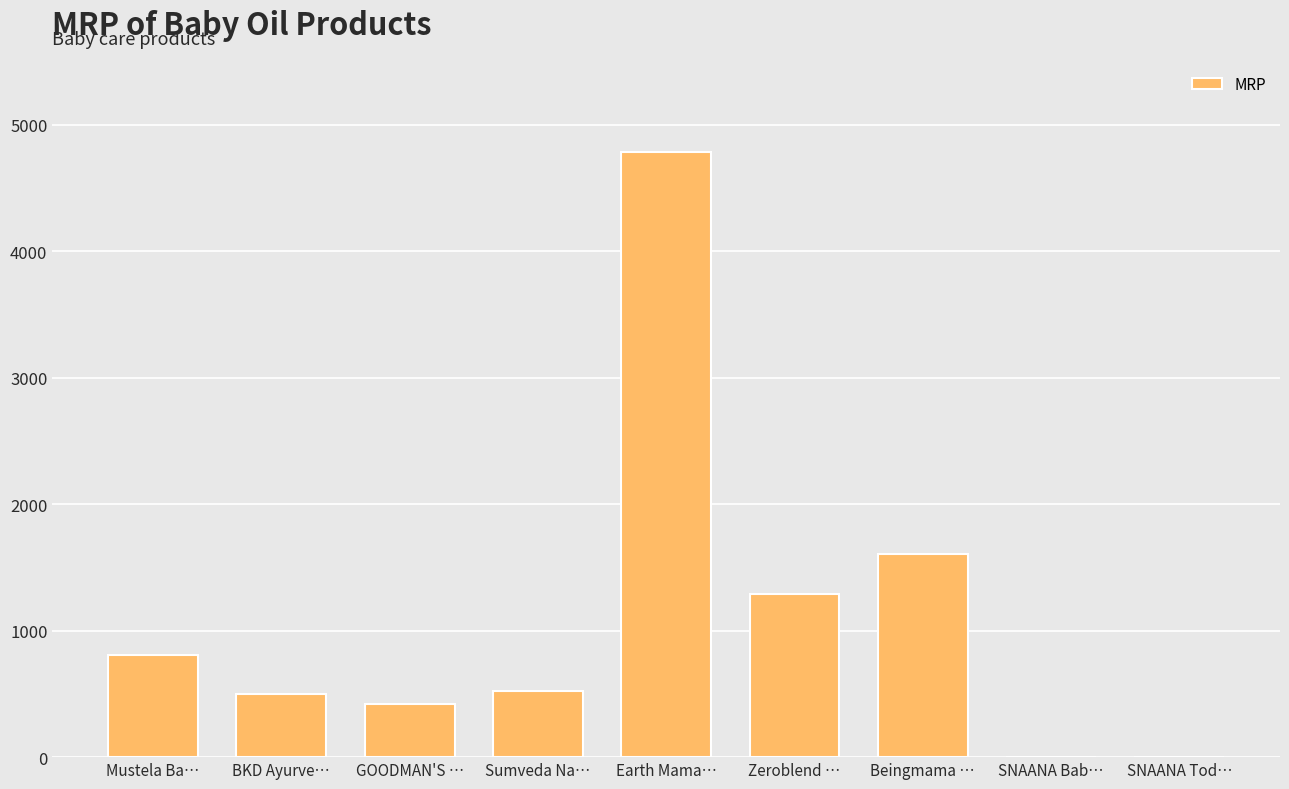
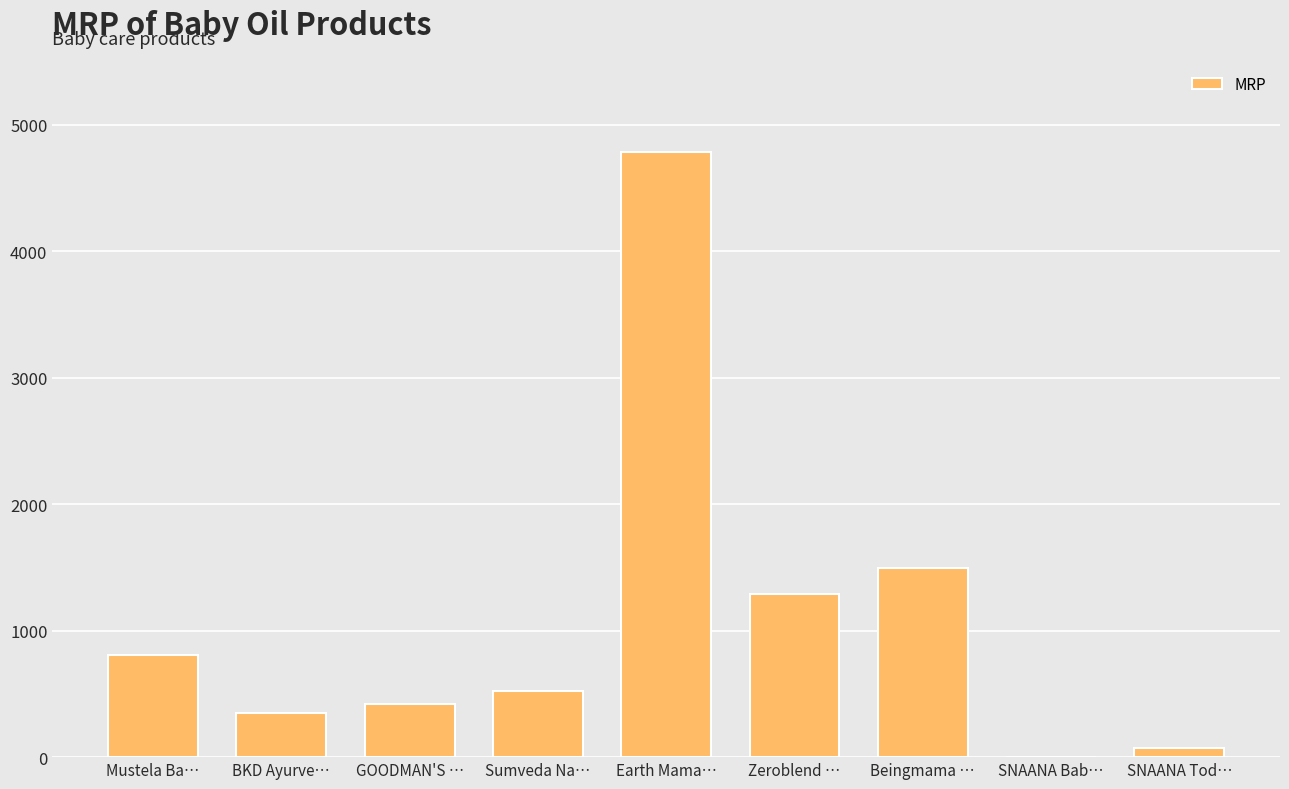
BKD Ayurve…: 500 -> 350
Beingmama …: 1600 -> 1500
SNAANA Tod…: 0 -> 70
